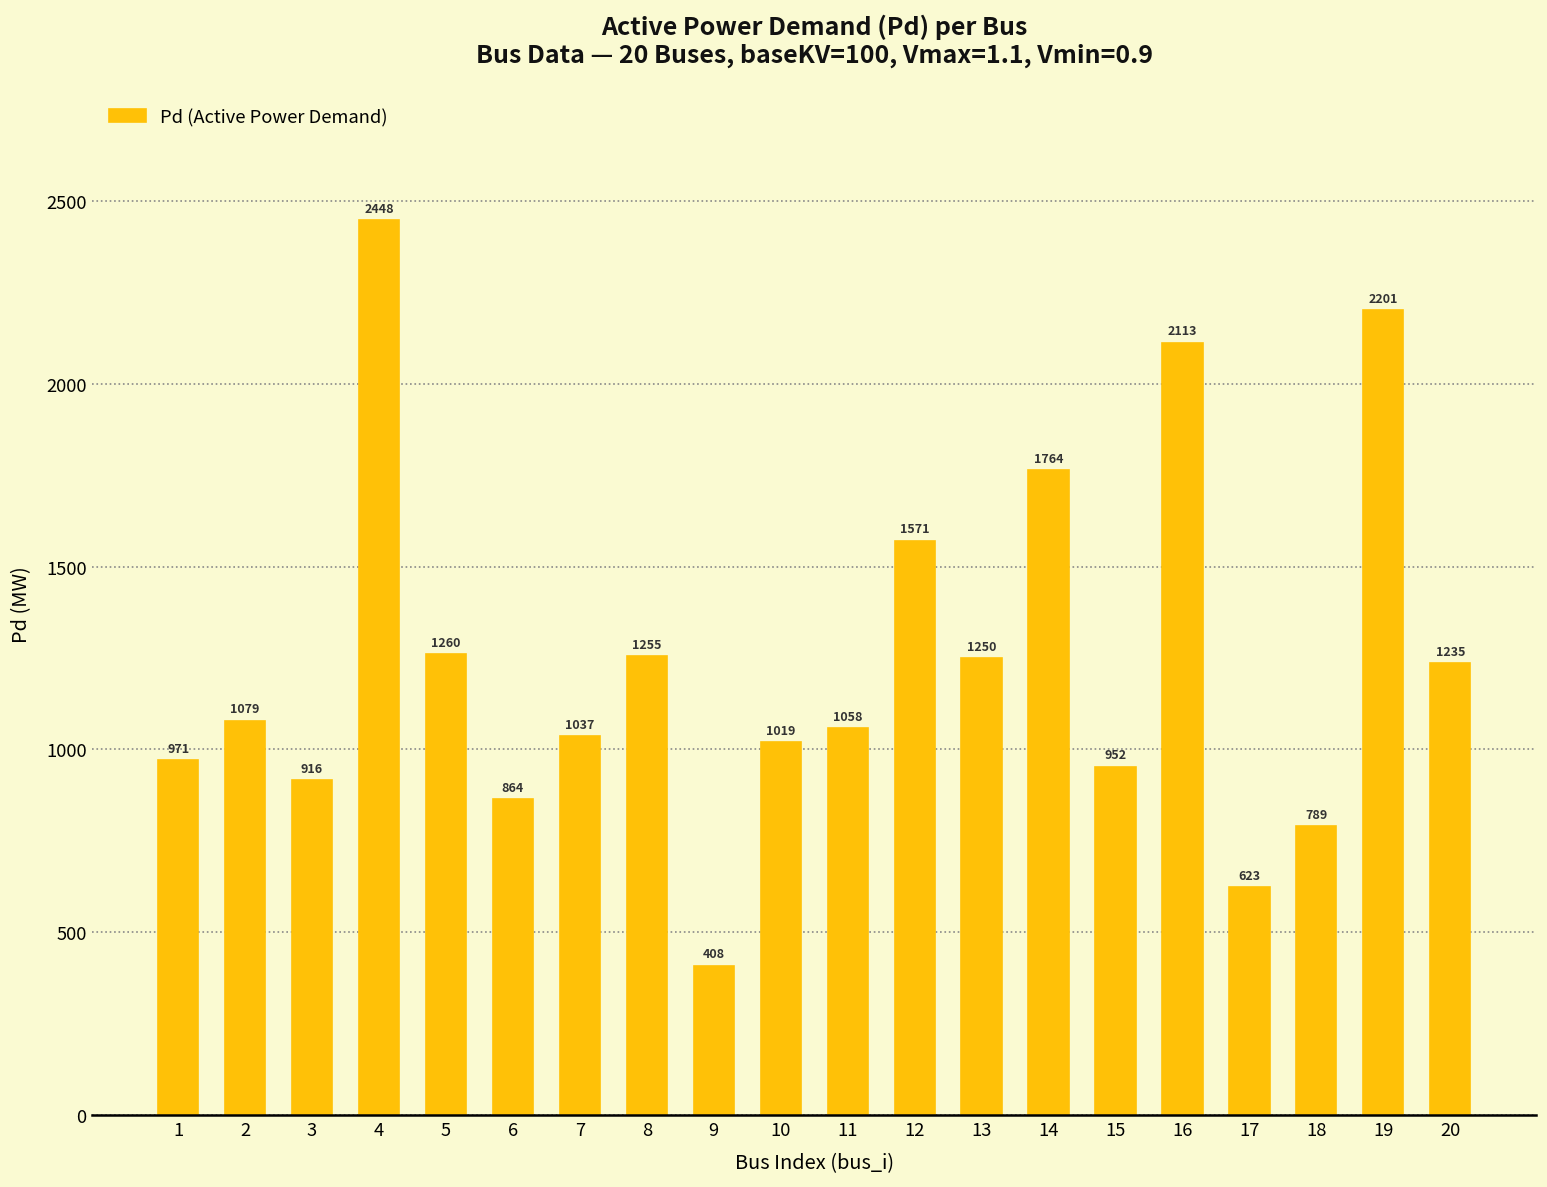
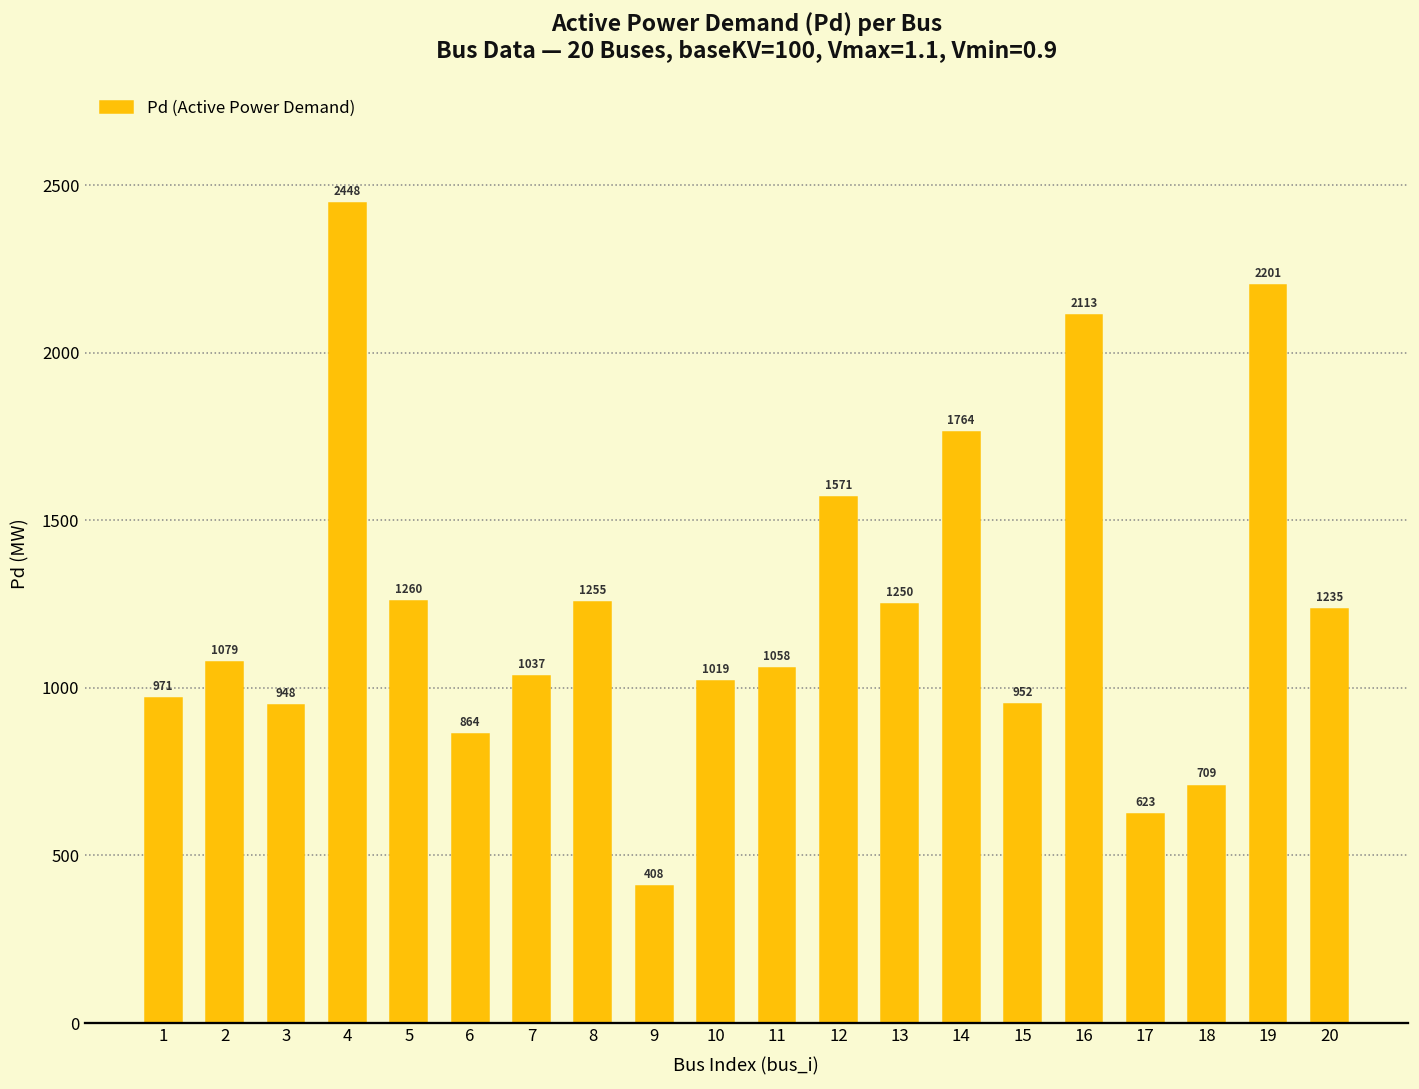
3: 916 -> 948
18: 789 -> 709
